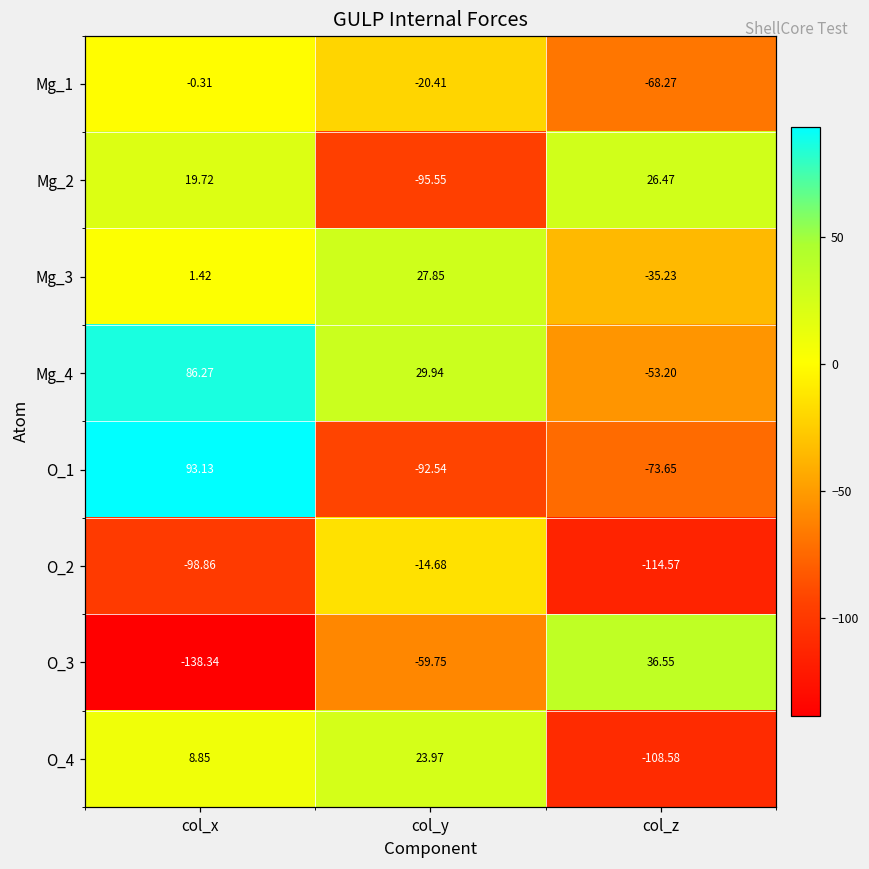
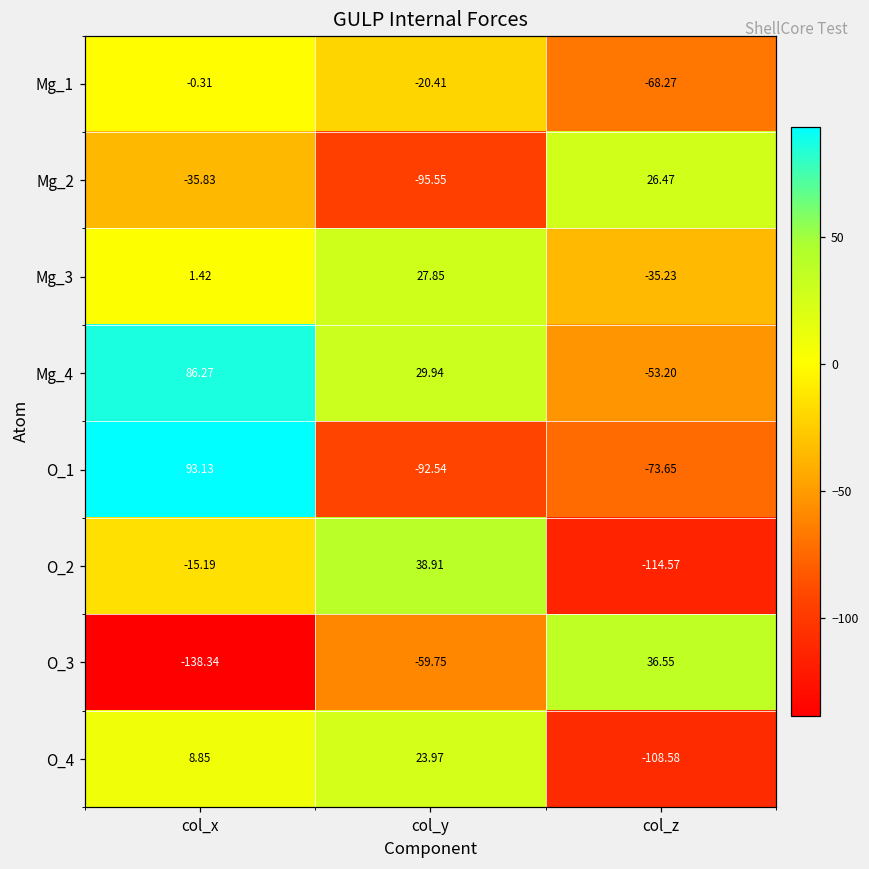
Mg_2, col_x: 19.72 -> -35.83
O_2, col_x: -98.86 -> -15.19
O_2, col_y: -14.68 -> 38.91
